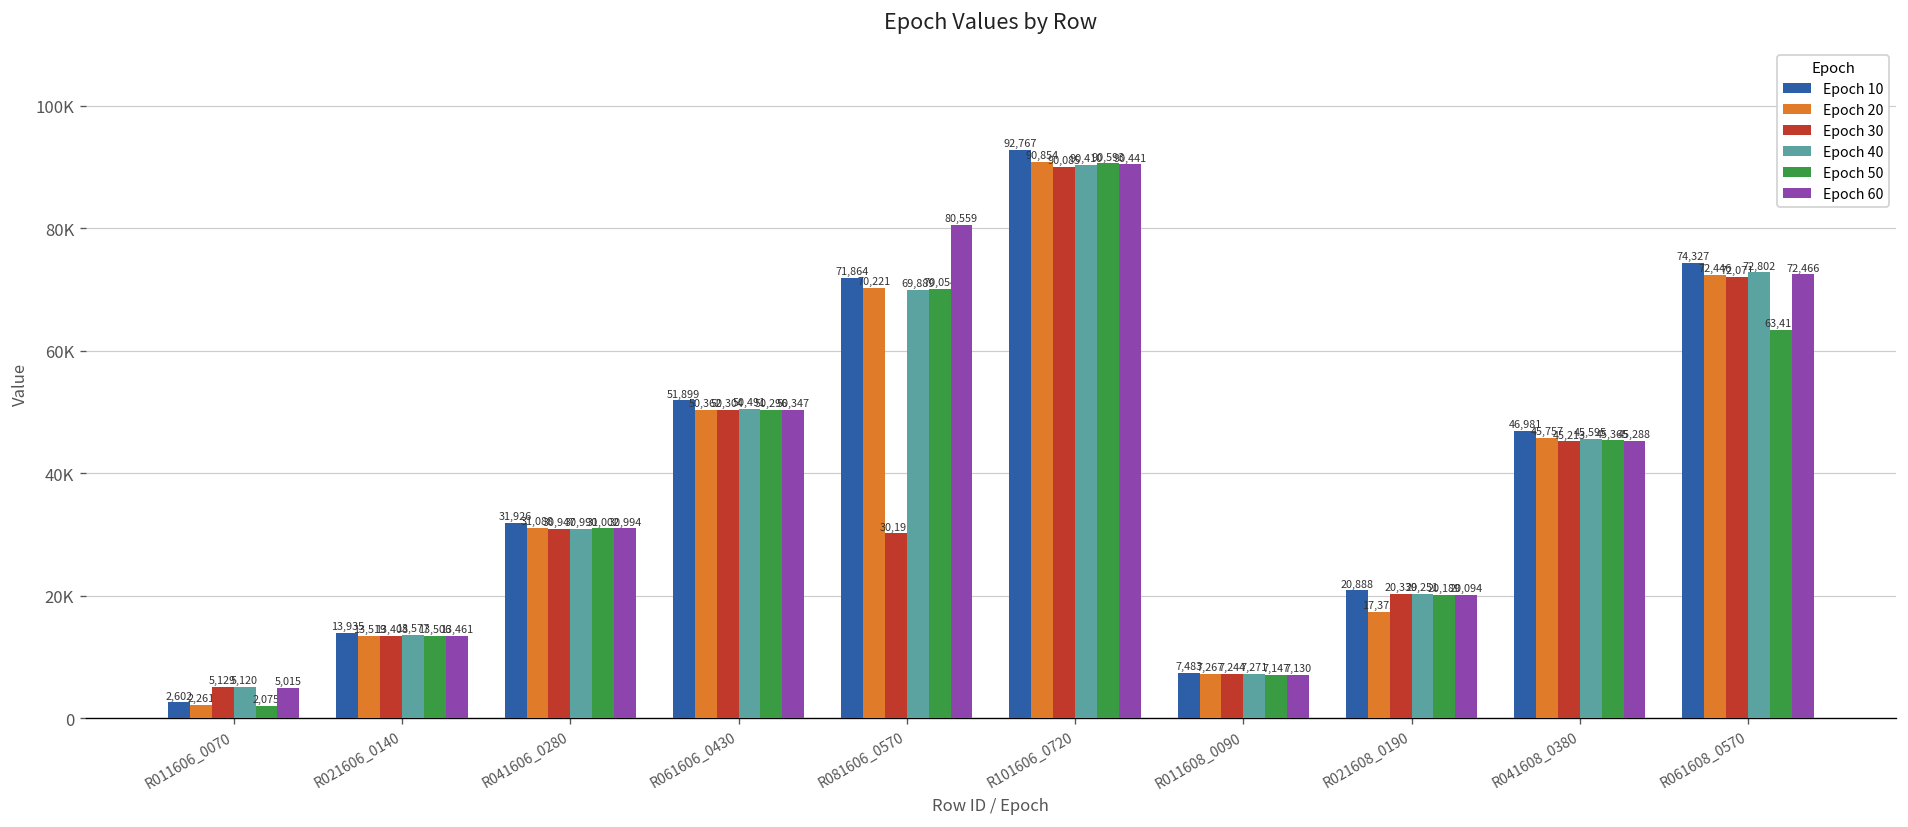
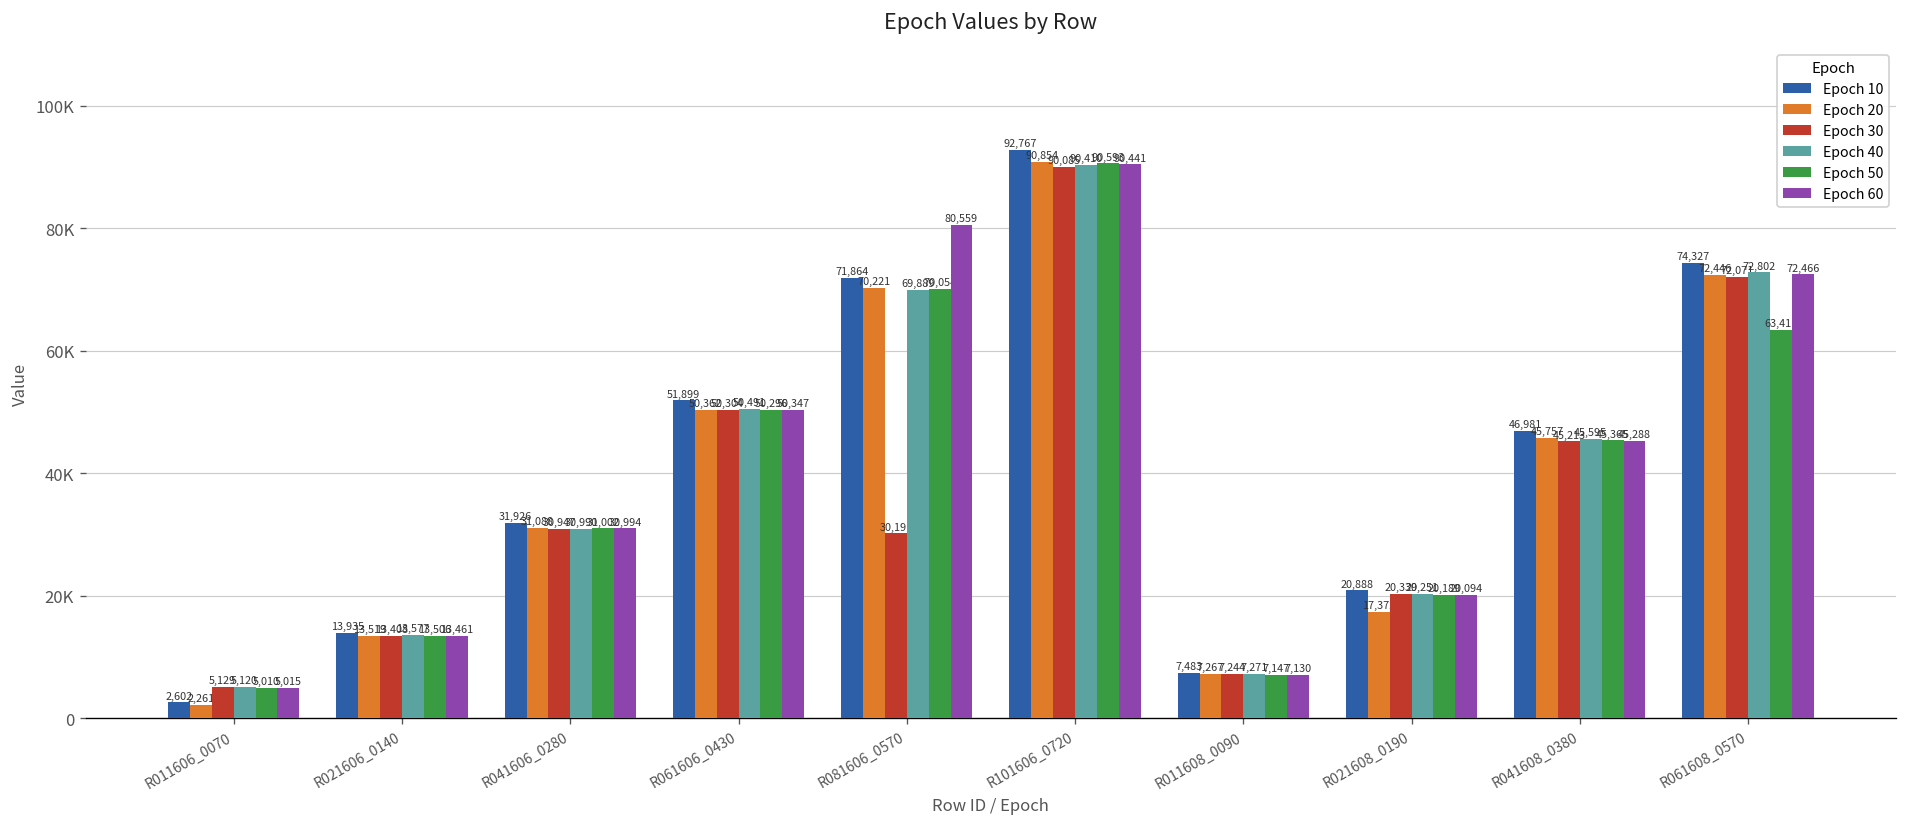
Epoch 50, R011606_0070: 2,075 -> 5,010
